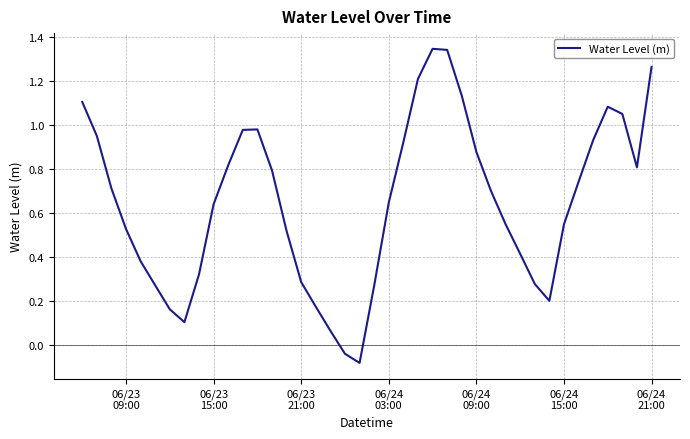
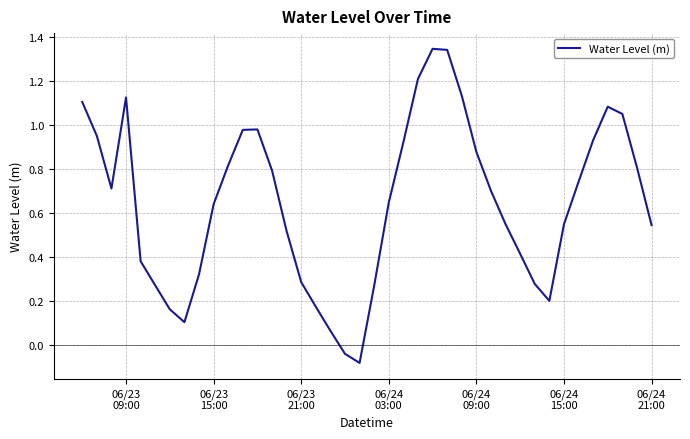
06/23 09:00: 0.53 -> 1.13
06/24 21:00: 1.27 -> 0.54
